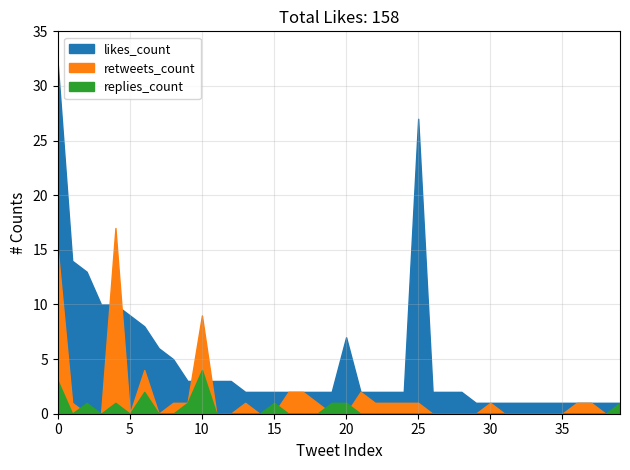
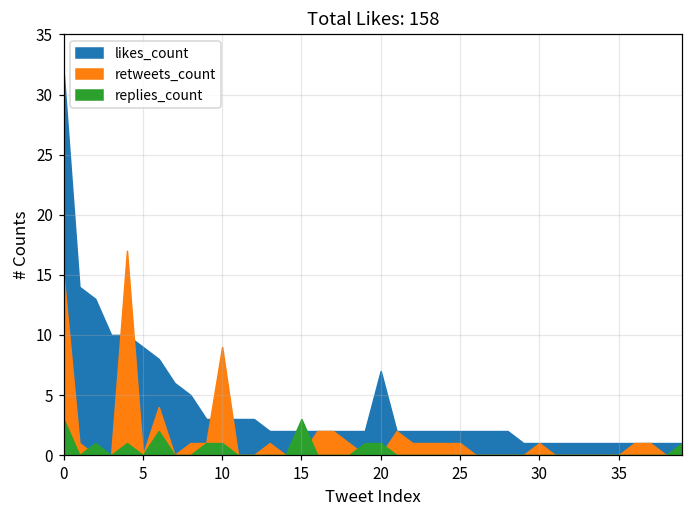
replies_count, 10: 4 -> 1
replies_count, 15: 1 -> 3
likes_count, 25: 27 -> 2
